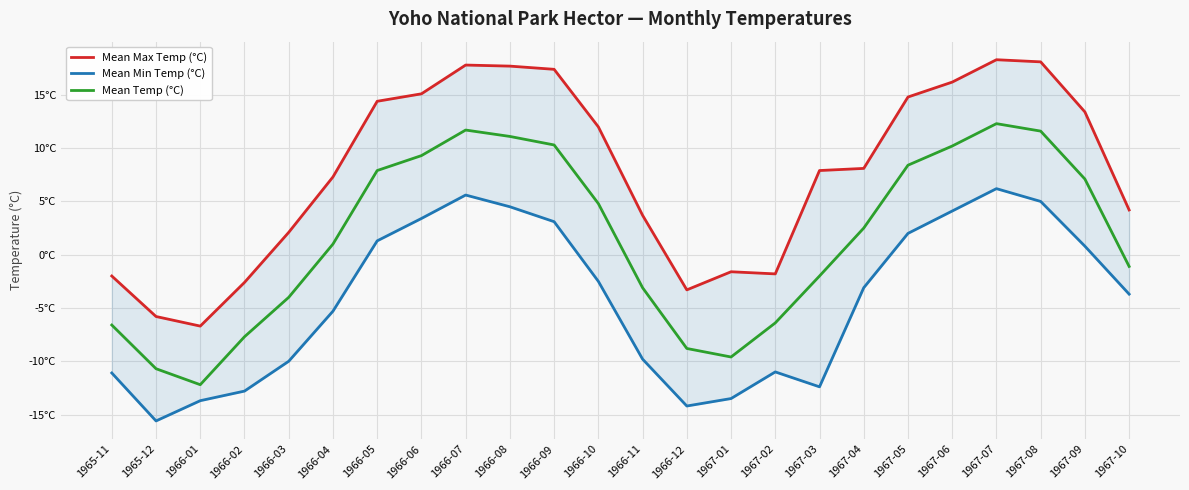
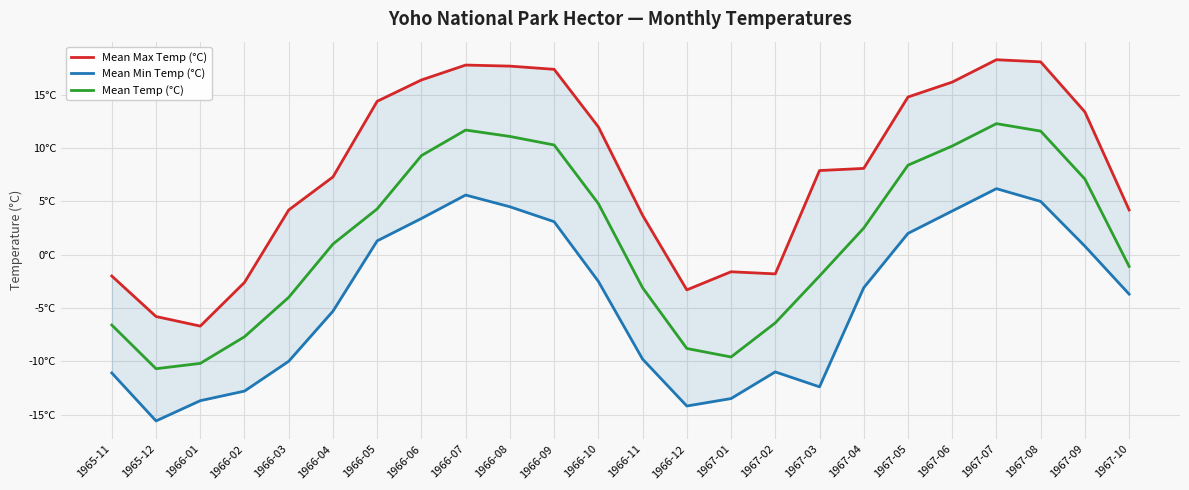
Mean Temp (°C), 1966-01: -12.2°C -> -10.2°C
Mean Max Temp (°C), 1966-03: 2.1°C -> 4.2°C
Mean Temp (°C), 1966-05: 7.9°C -> 4.3°C
Mean Max Temp (°C), 1966-06: 15.1°C -> 16.4°C
